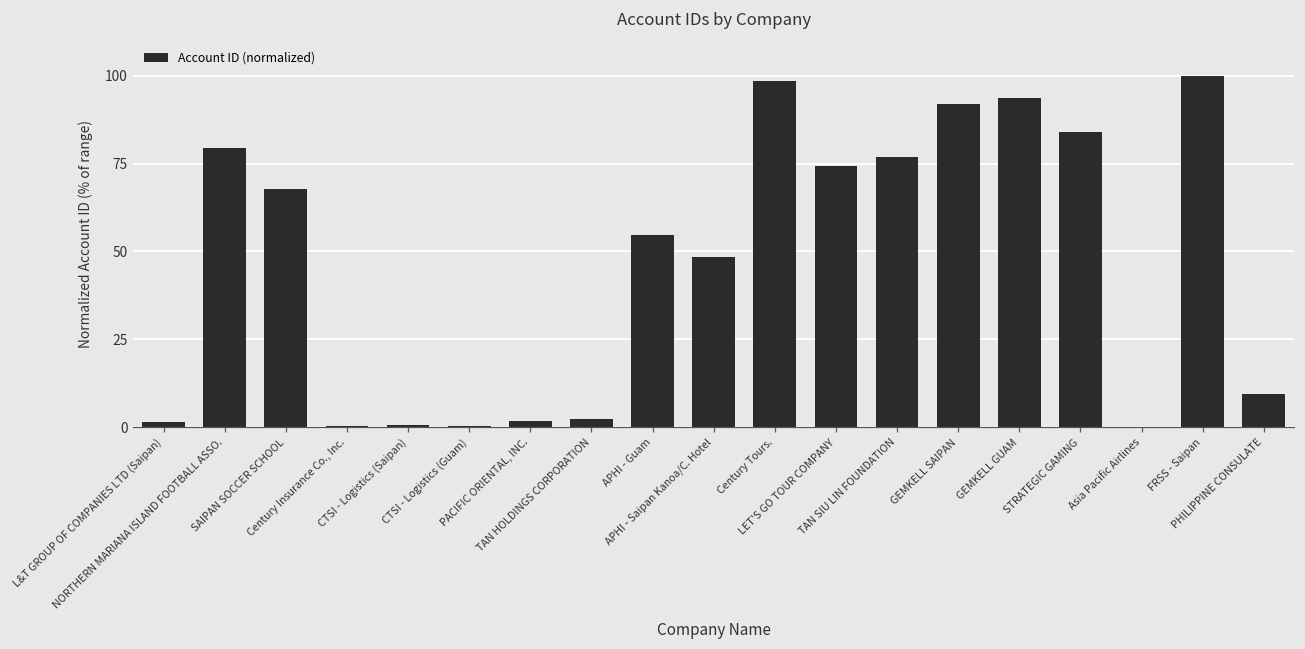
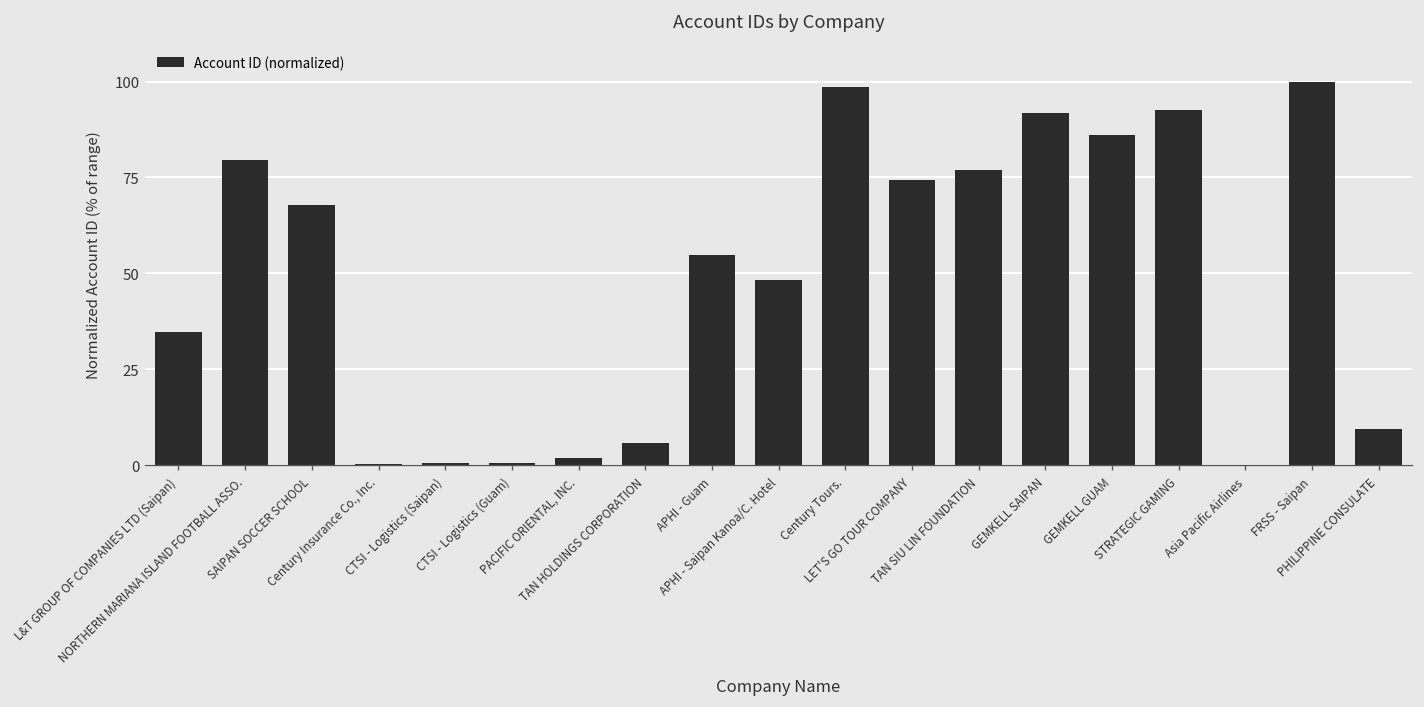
L&T GROUP OF COMPANIES LTD (Saipan): 1 -> 35
TAN HOLDINGS CORPORATION: 2 -> 6
GEMKELL GUAM: 94 -> 86
STRATEGIC GAMING: 84 -> 93
